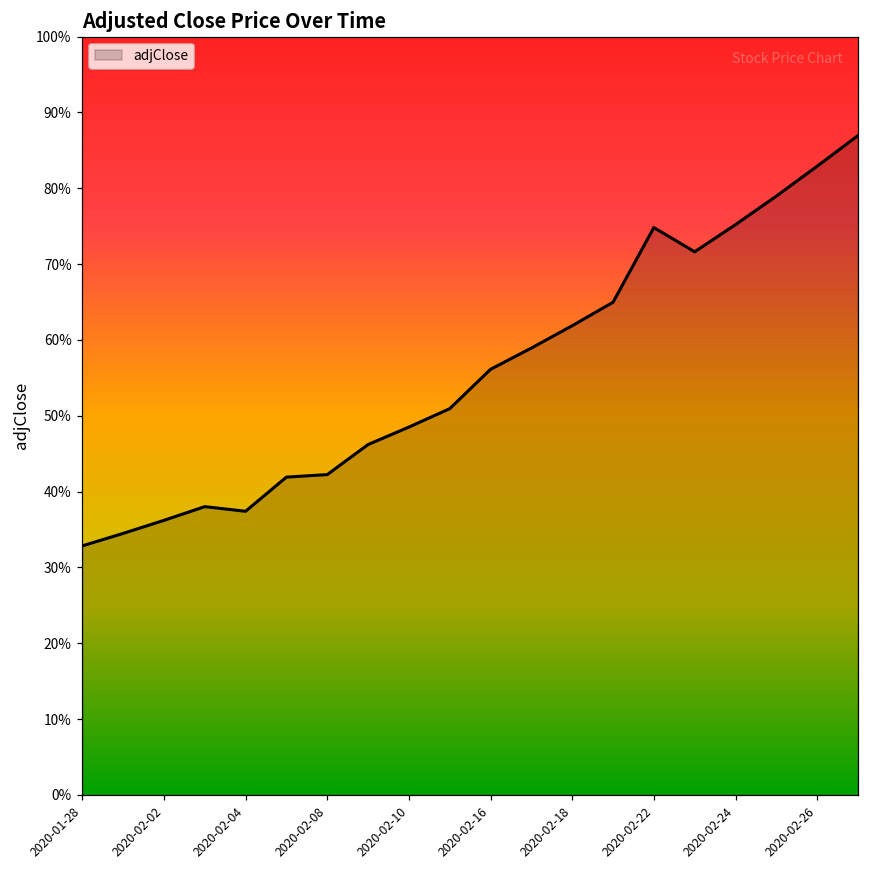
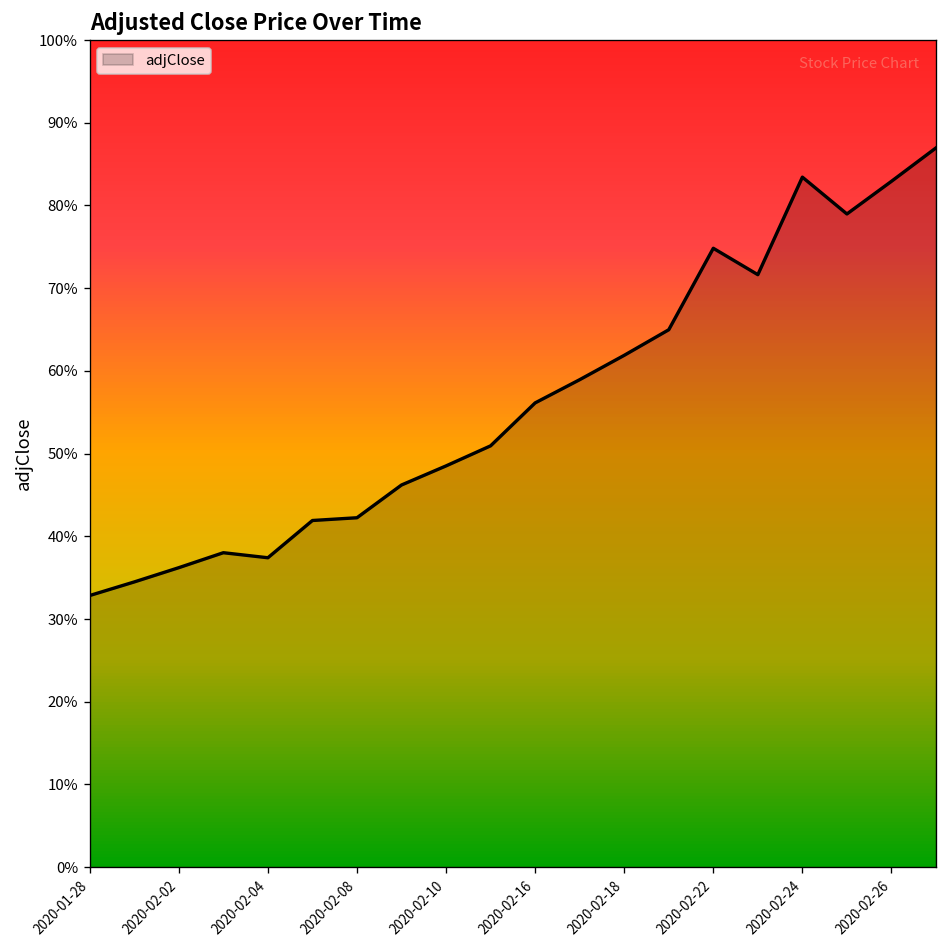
2020-02-24: 75% -> 83%
